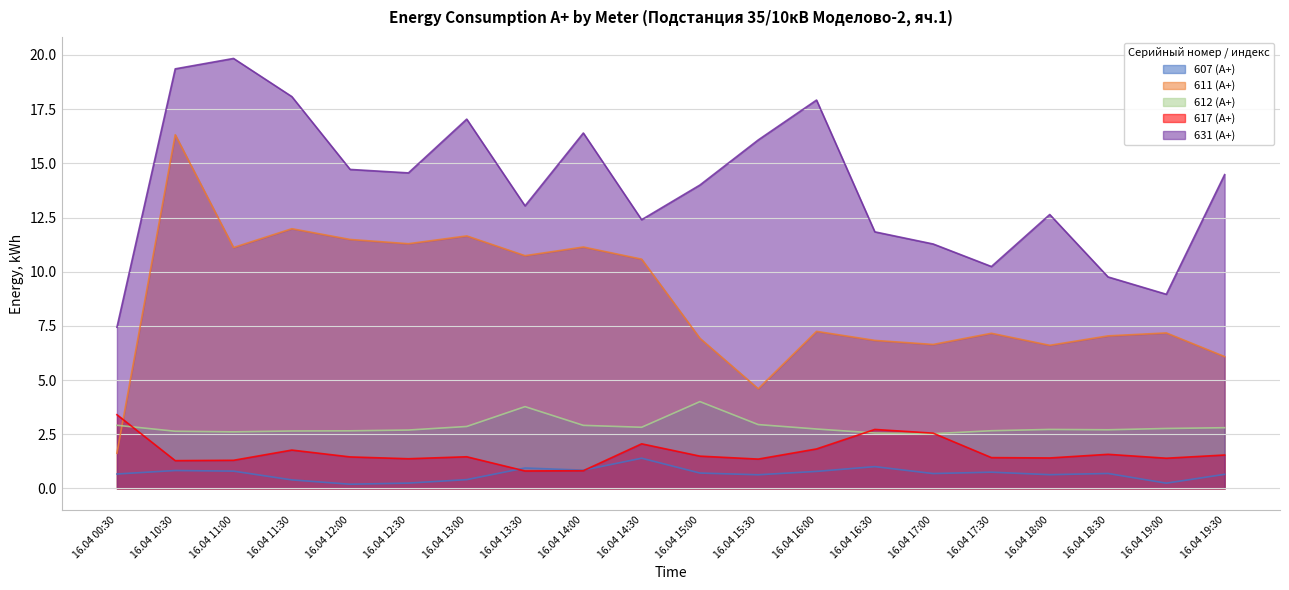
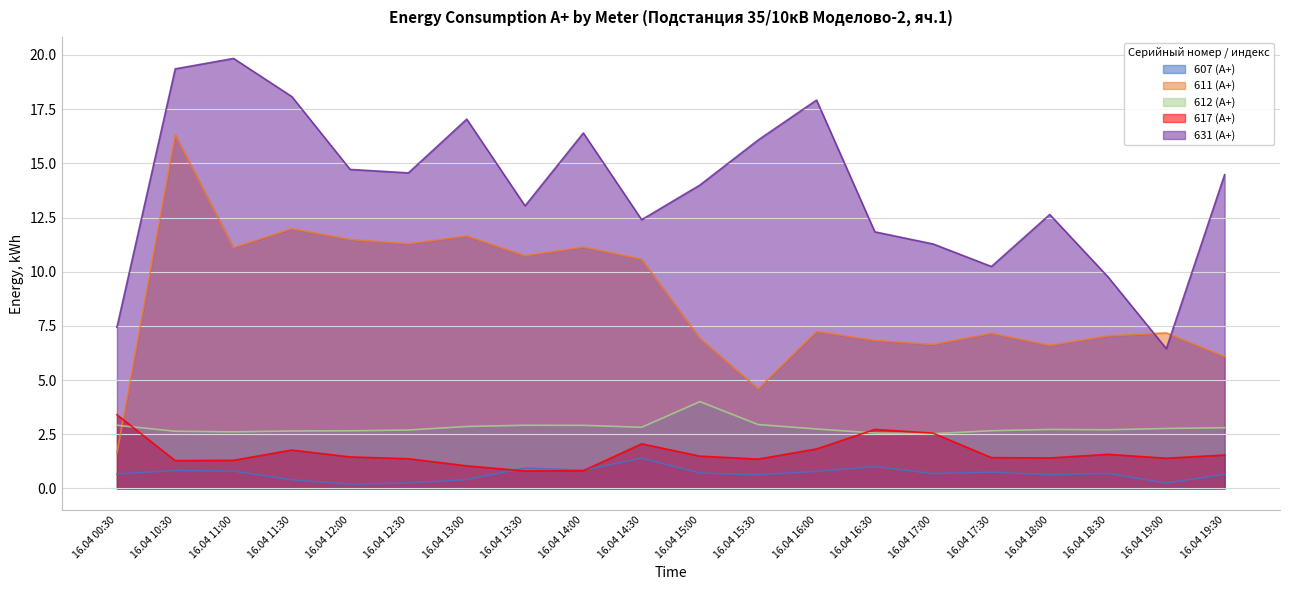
617 (A+), 16.04 13:00: 1.5 -> 1.0
612 (A+), 16.04 13:30: 3.8 -> 2.9
631 (A+), 16.04 19:00: 9.0 -> 6.5
